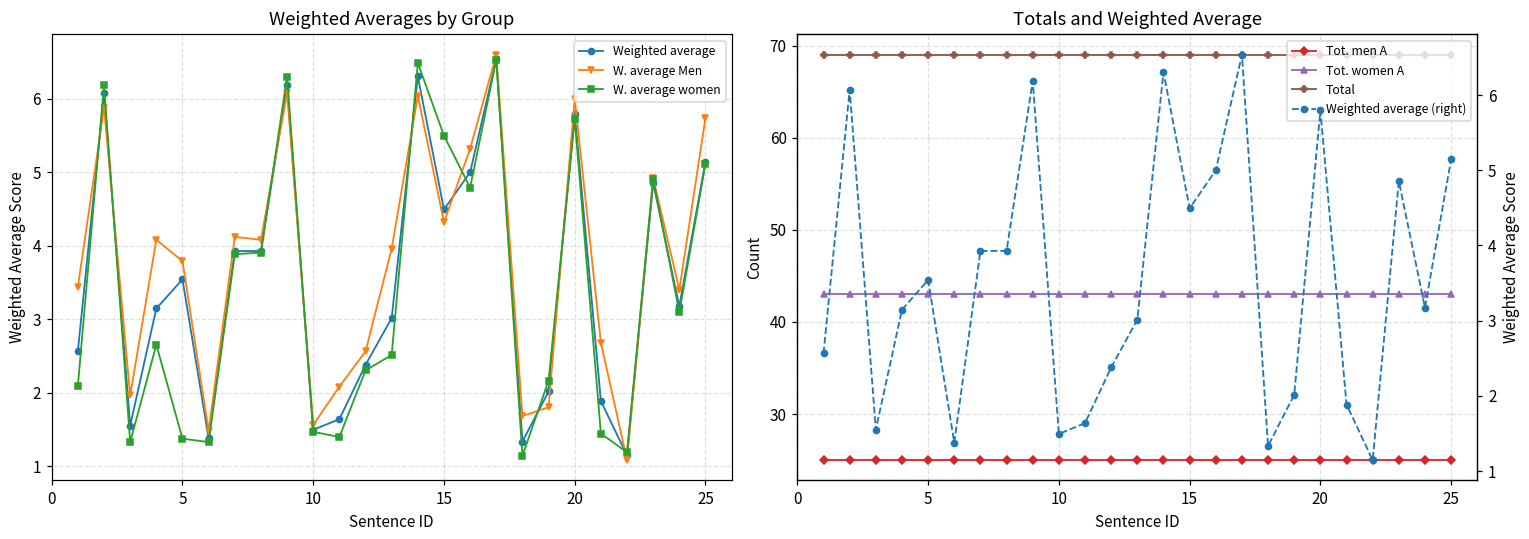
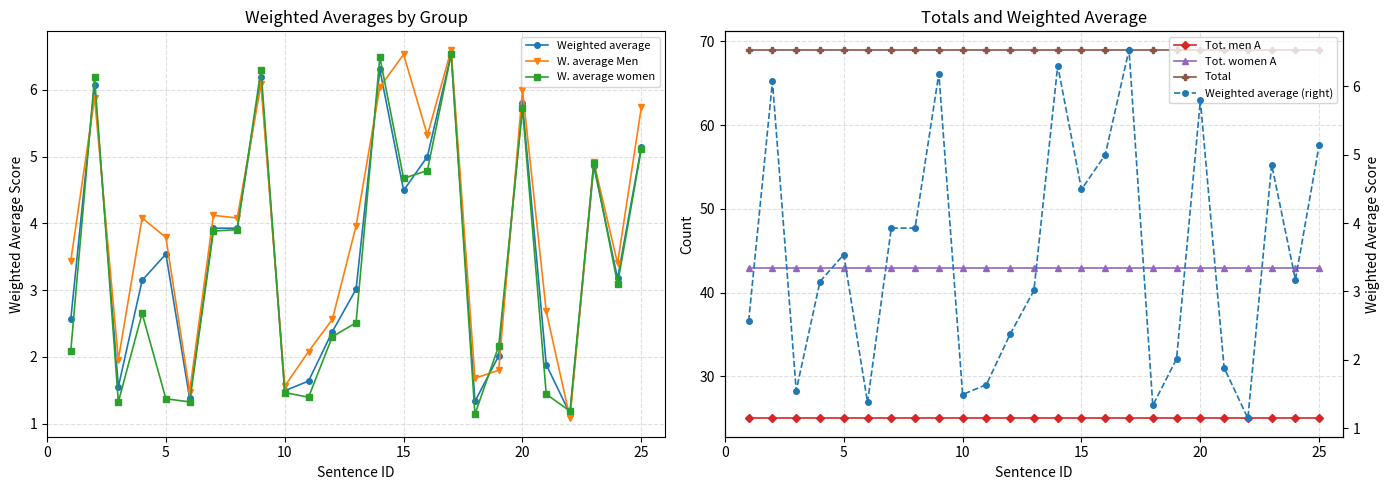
Weighted Averages by Group, W. average Men, 15: 4.3 -> 6.5
Weighted Averages by Group, W. average women, 15: 5.5 -> 4.7
